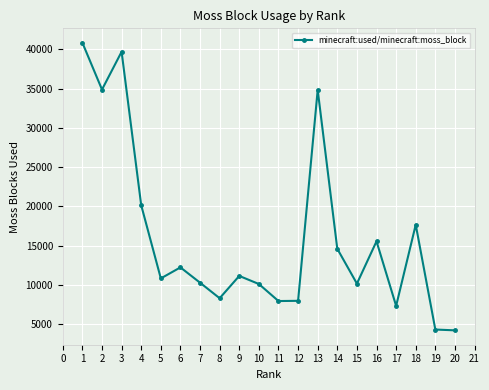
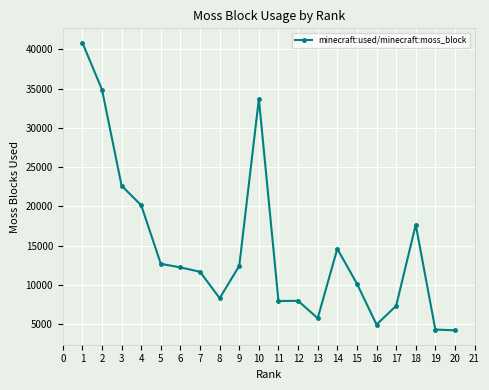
3: 40000 -> 23000
5: 11000 -> 13000
7: 10000 -> 12000
9: 11000 -> 12000
10: 10000 -> 34000
13: 35000 -> 6000
16: 16000 -> 5000
